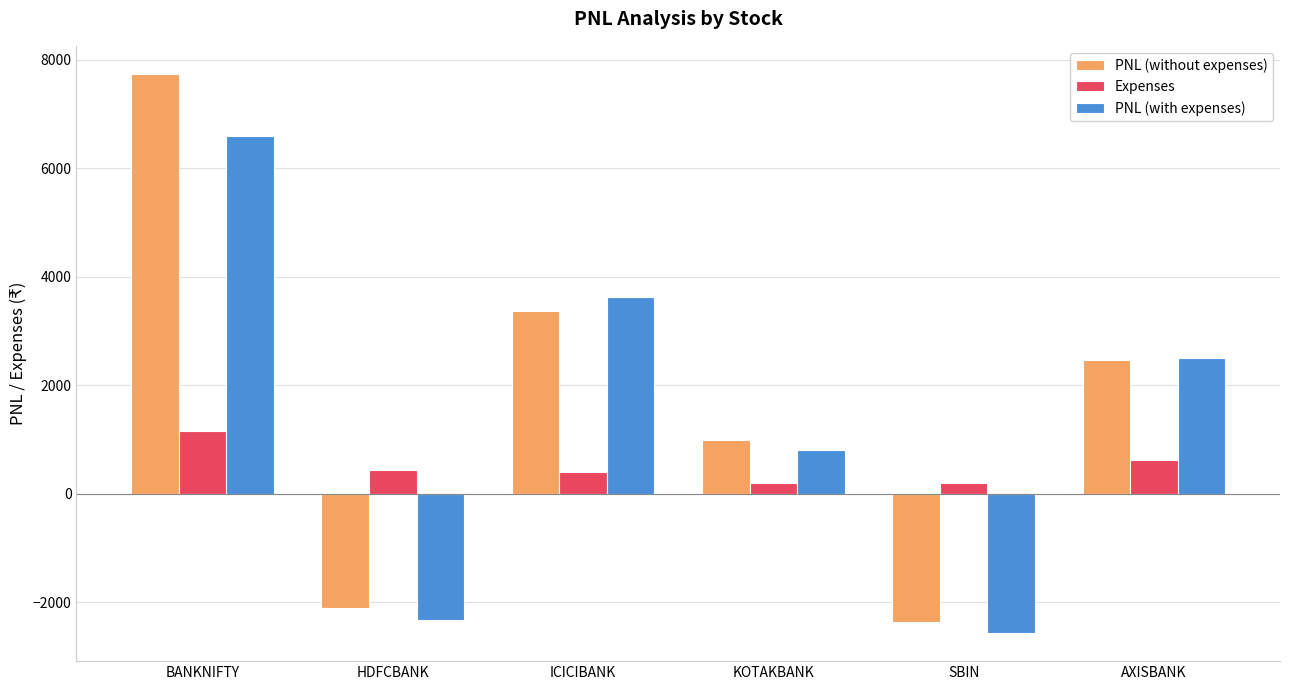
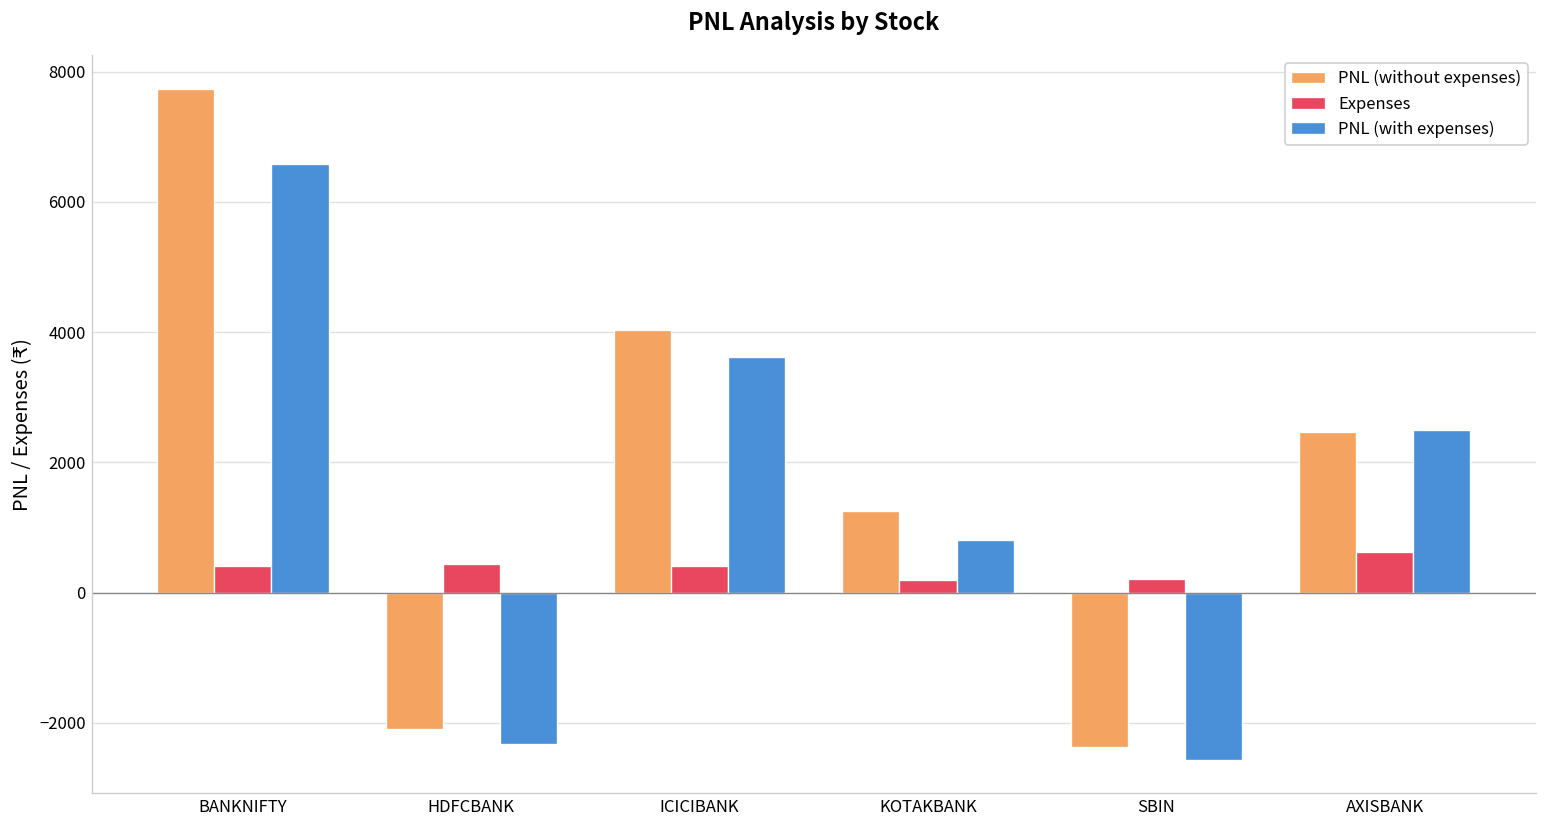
Expenses, BANKNIFTY: 1200 -> 400
PNL (without expenses), ICICIBANK: 3400 -> 4000
PNL (without expenses), KOTAKBANK: 1000 -> 1300
